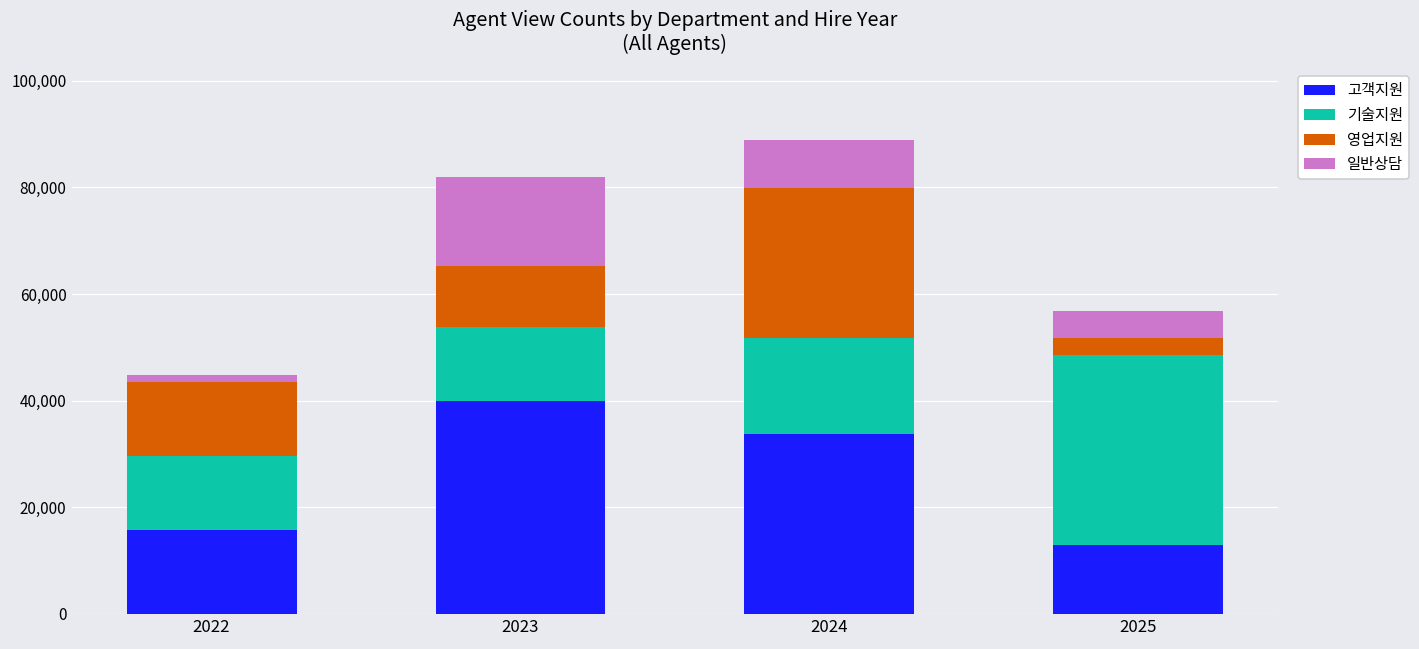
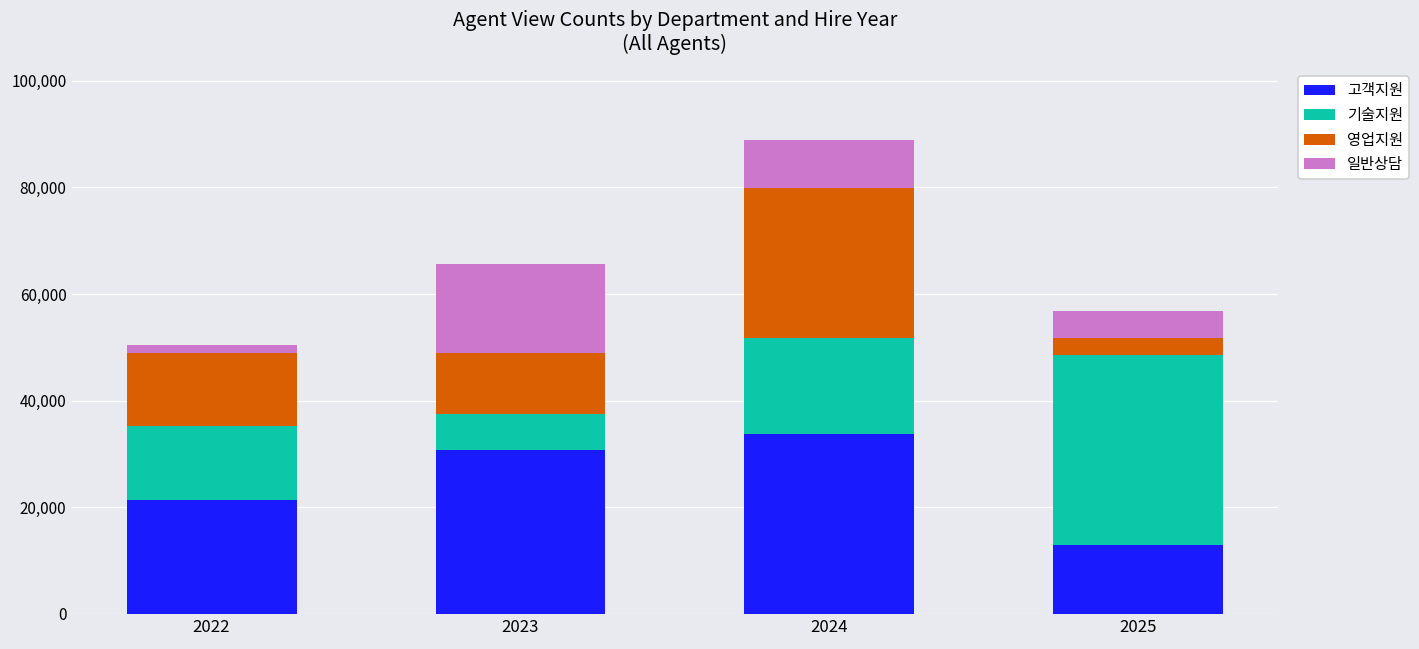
고객지원, 2022: 16,000 -> 21,000
고객지원, 2023: 40,000 -> 31,000
기술지원, 2023: 14,000 -> 7,000
